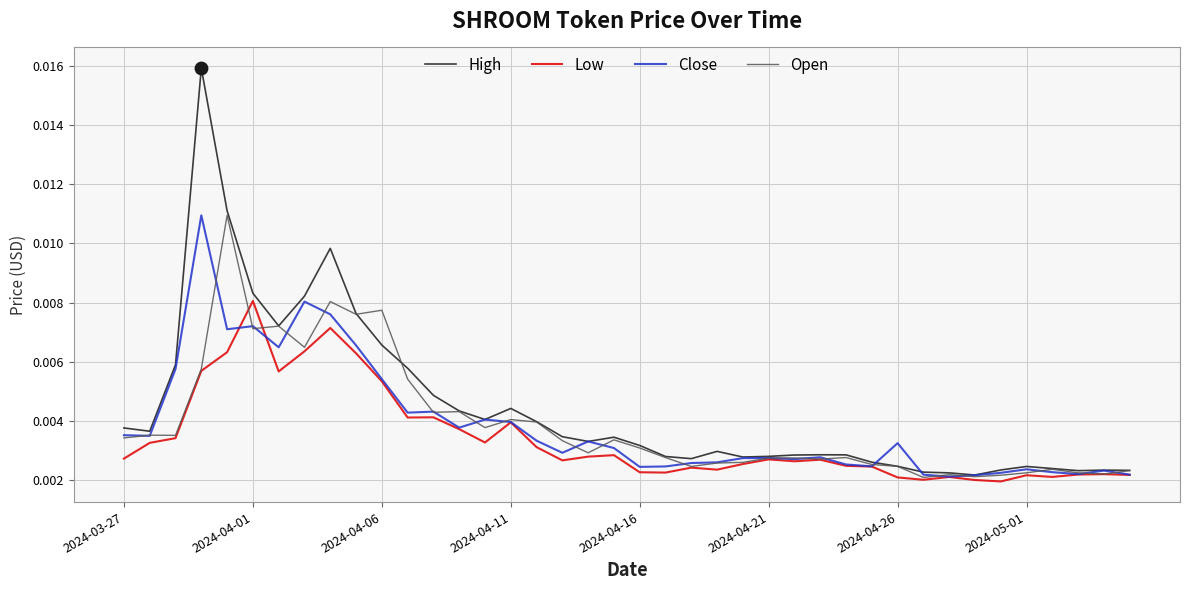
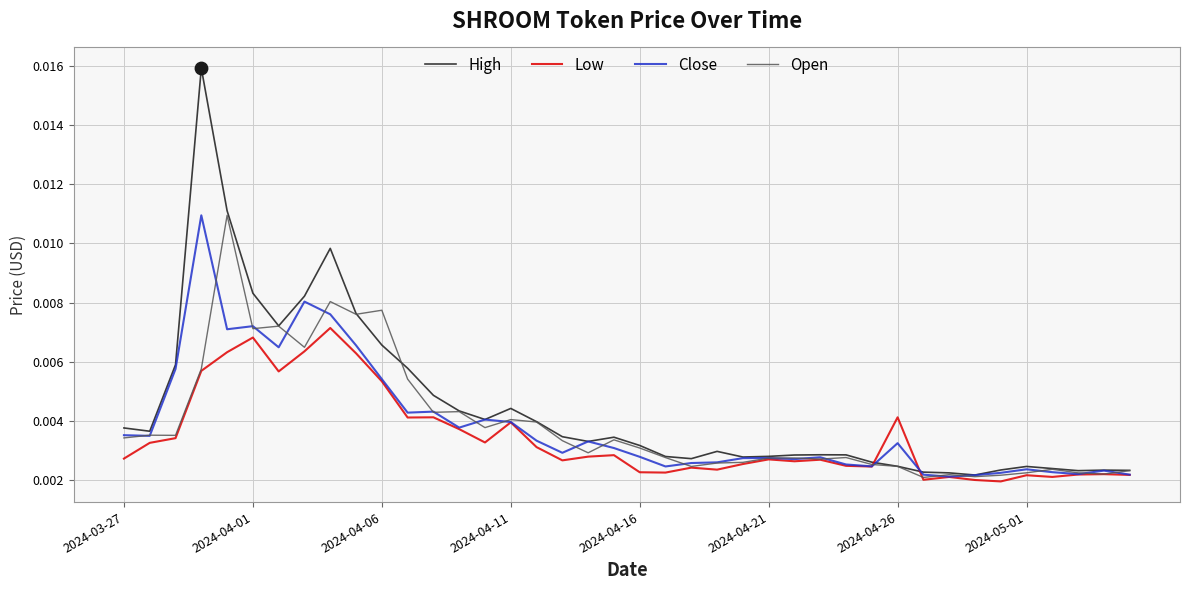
Low, 2024-04-01: 0.0081 -> 0.0068
Close, 2024-04-16: 0.0024 -> 0.0028
Low, 2024-04-26: 0.0021 -> 0.0041
